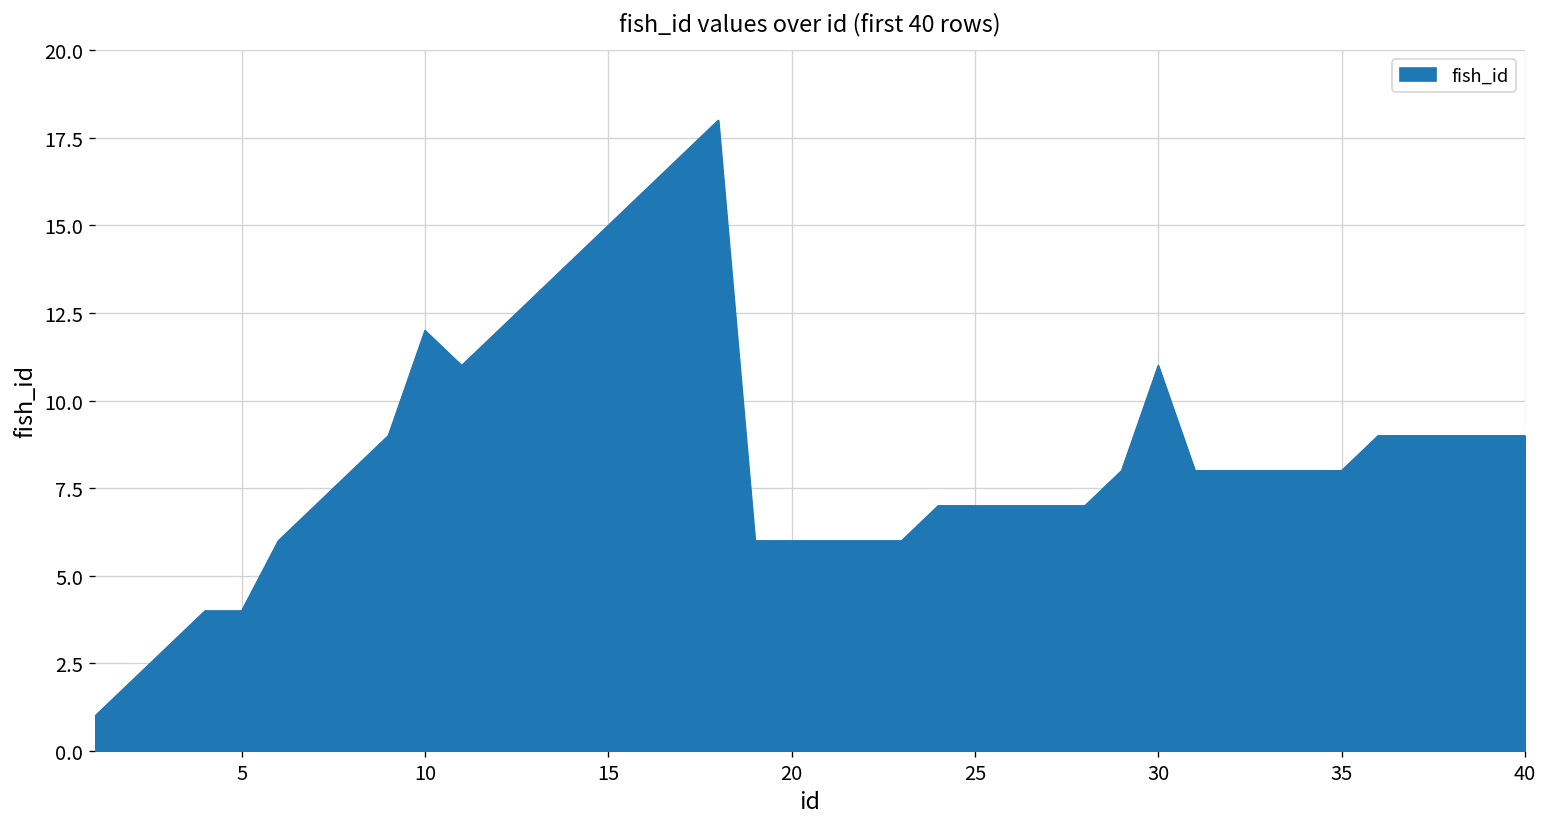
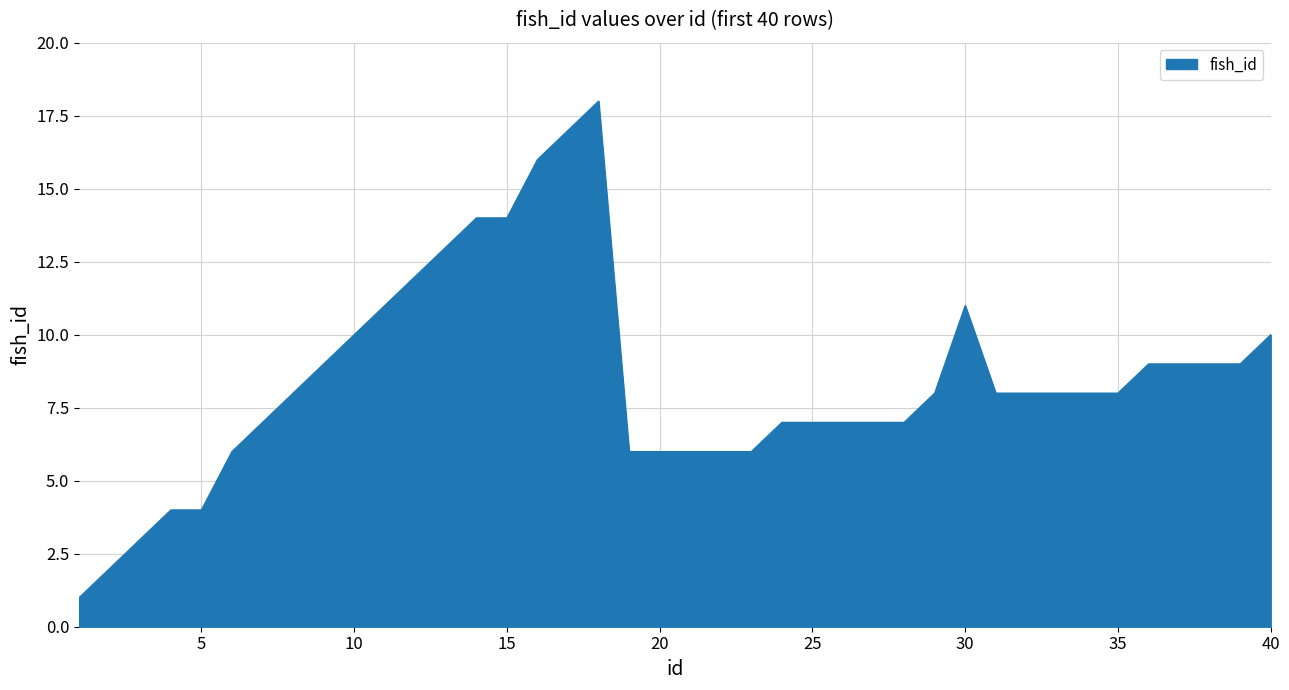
10: 12 -> 10
15: 15 -> 14
40: 9 -> 10
